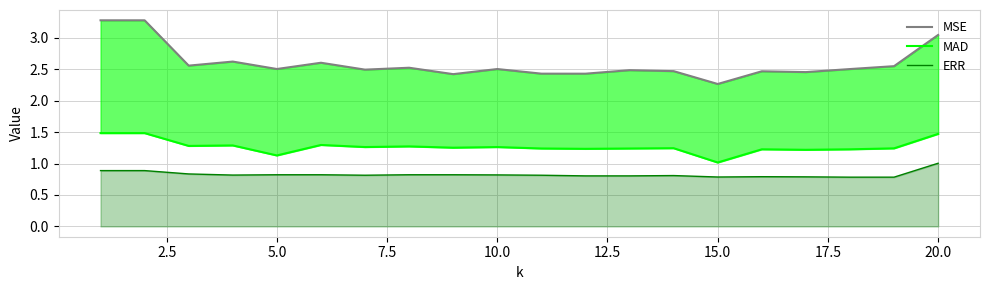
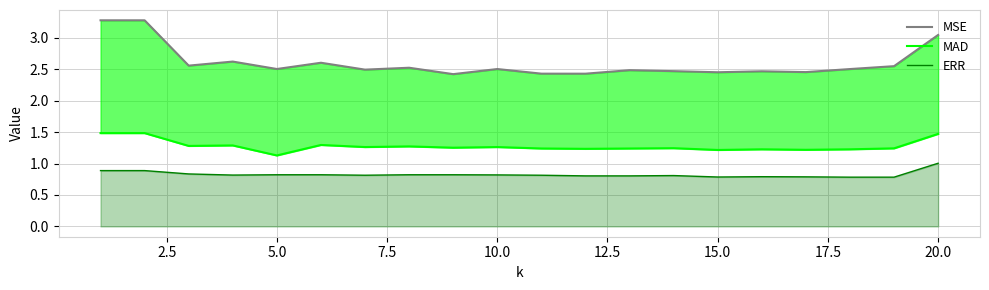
MSE, 15.0: 2.3 -> 2.5
MAD, 15.0: 1.0 -> 1.2
